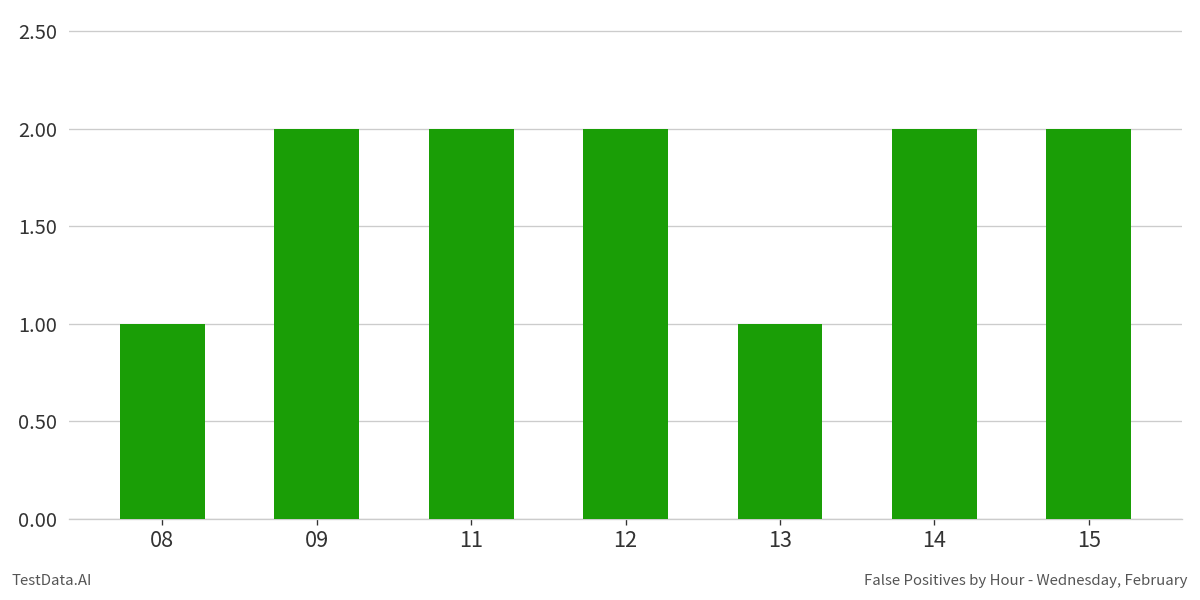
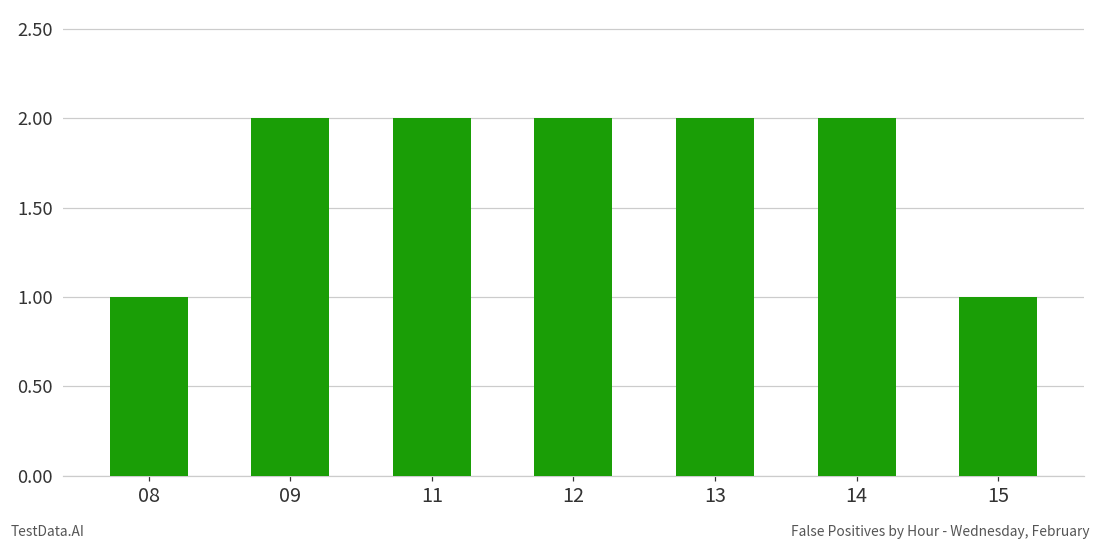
13: 1 -> 2
15: 2 -> 1
